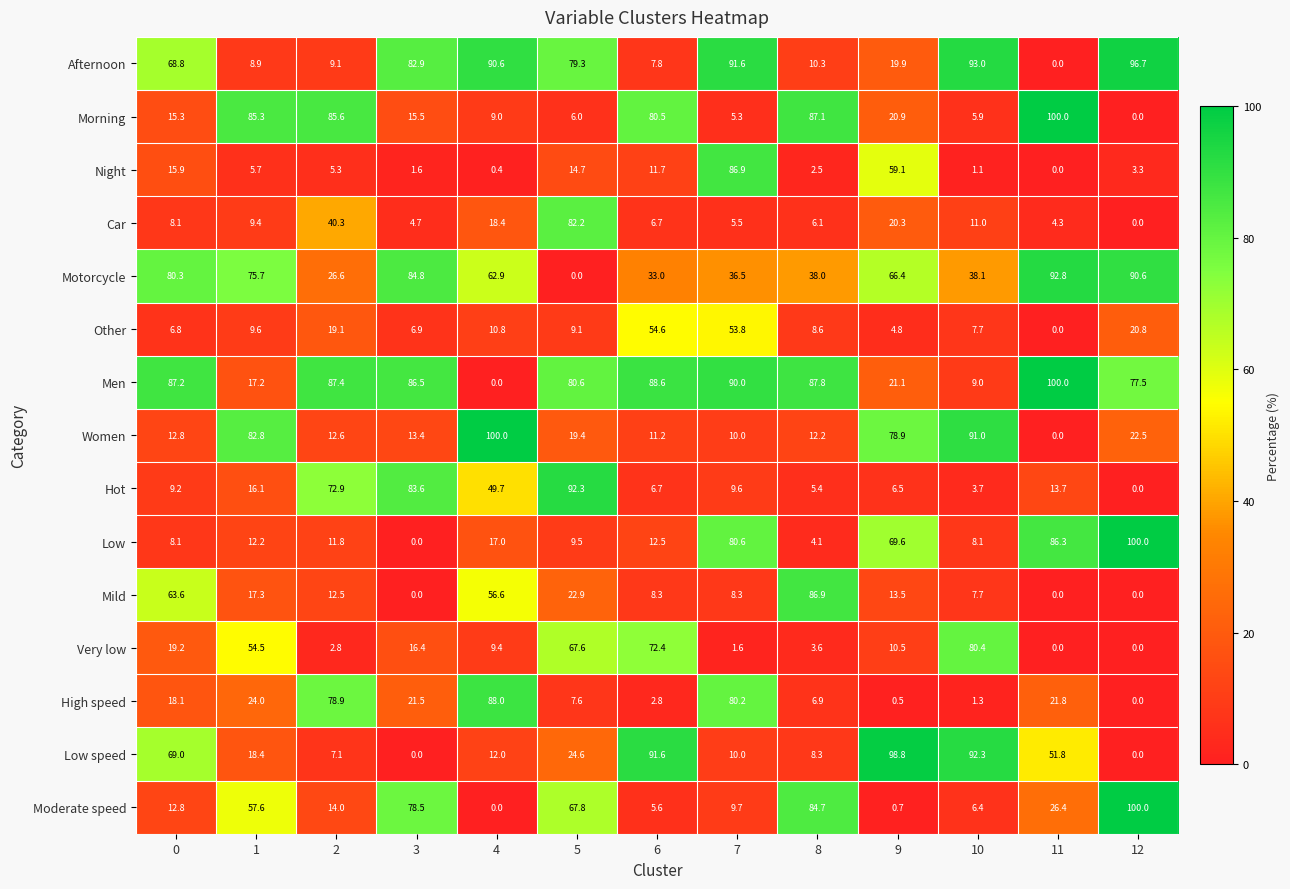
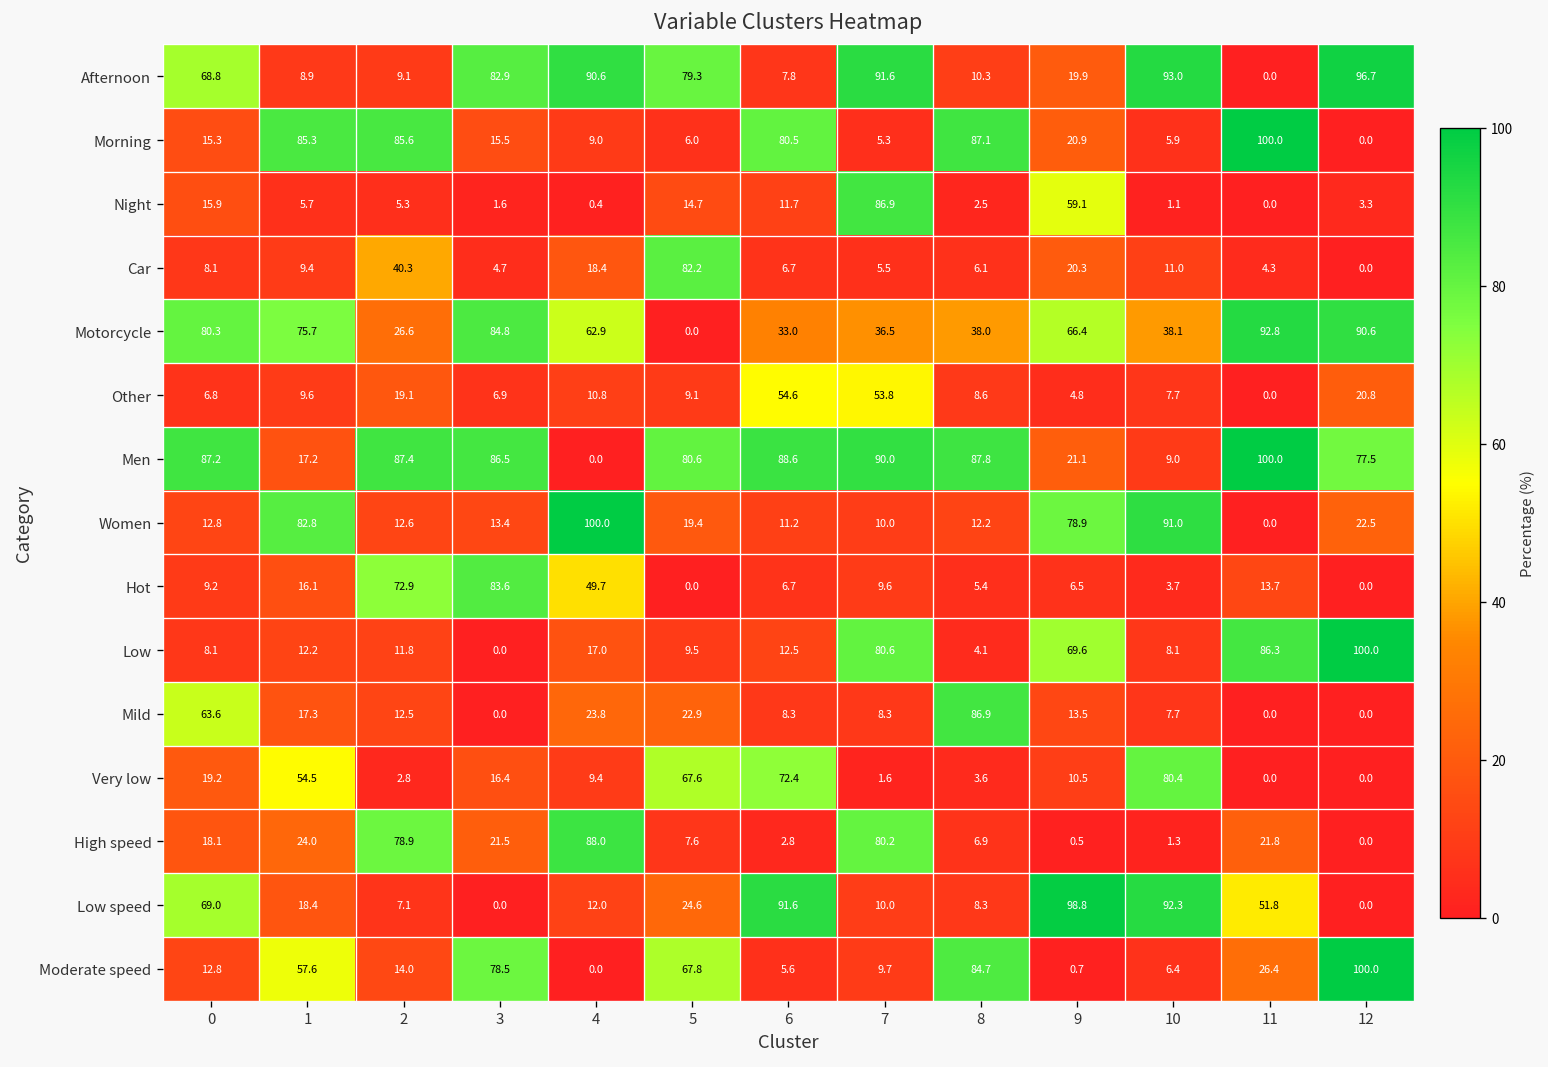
Hot, 5: 92.3 -> 0.0
Mild, 4: 56.6 -> 23.8
